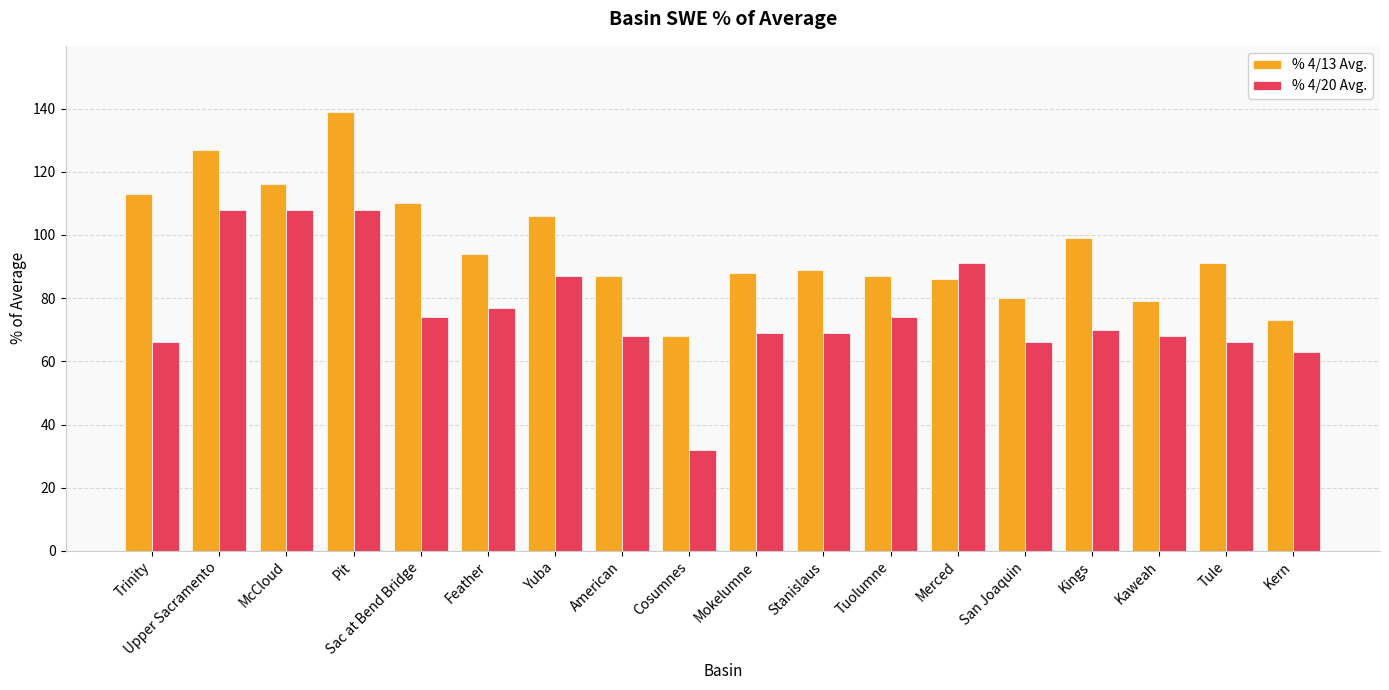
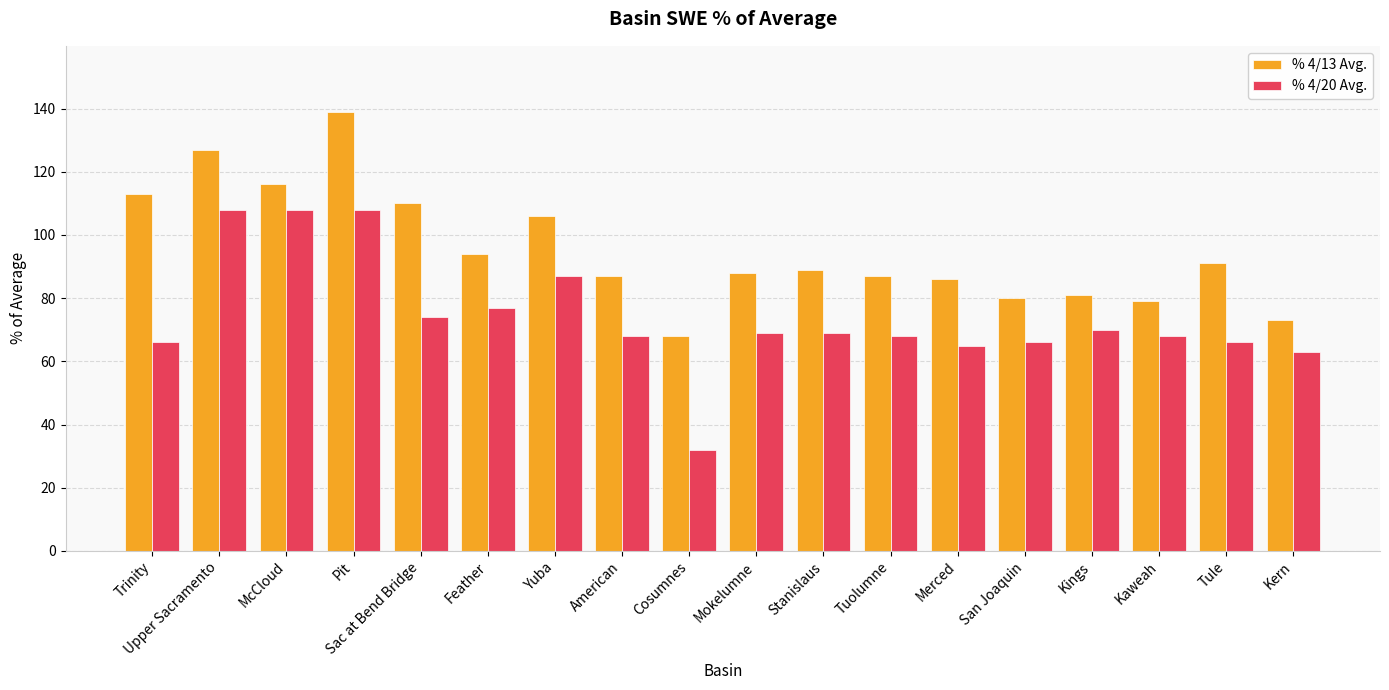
% 4/20 Avg., Tuolumne: 74 -> 68
% 4/20 Avg., Merced: 91 -> 65
% 4/13 Avg., Kings: 99 -> 81
